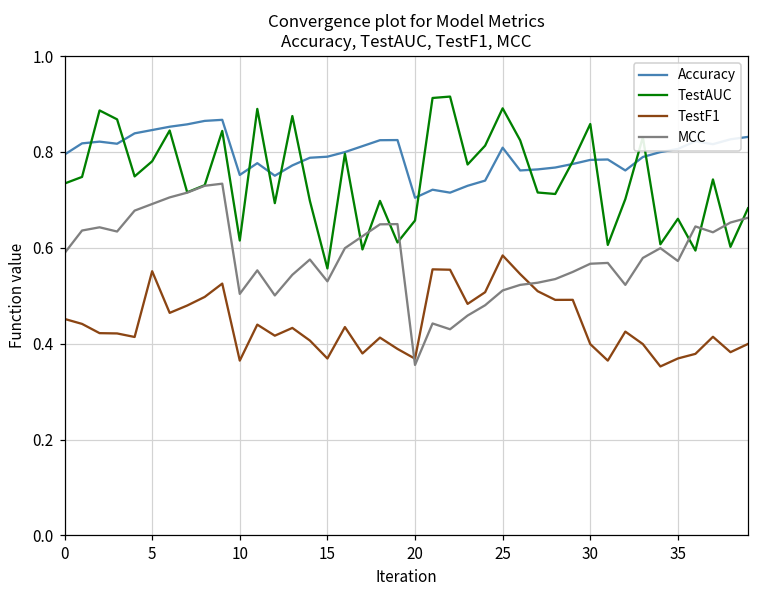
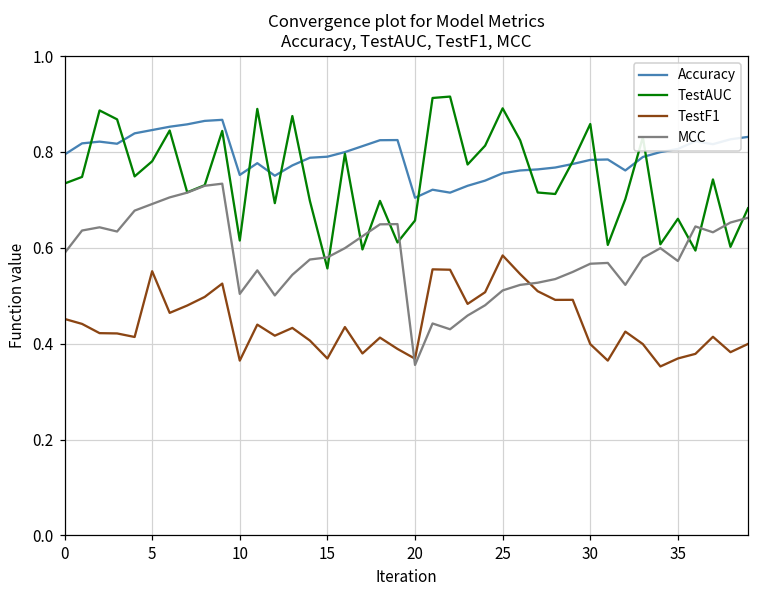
MCC, 15: 0.53 -> 0.58
Accuracy, 25: 0.81 -> 0.76
